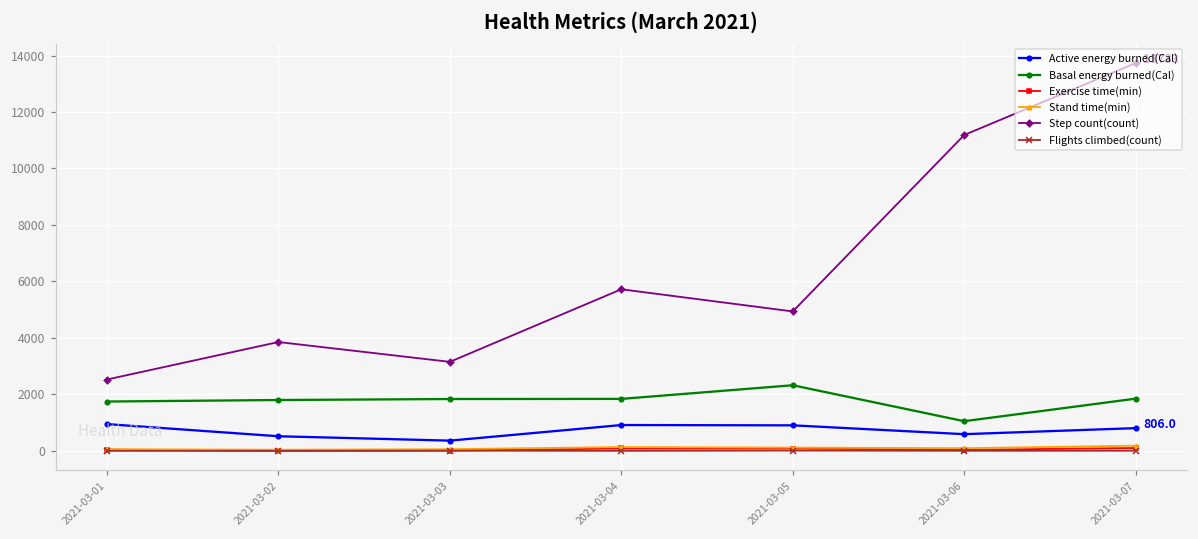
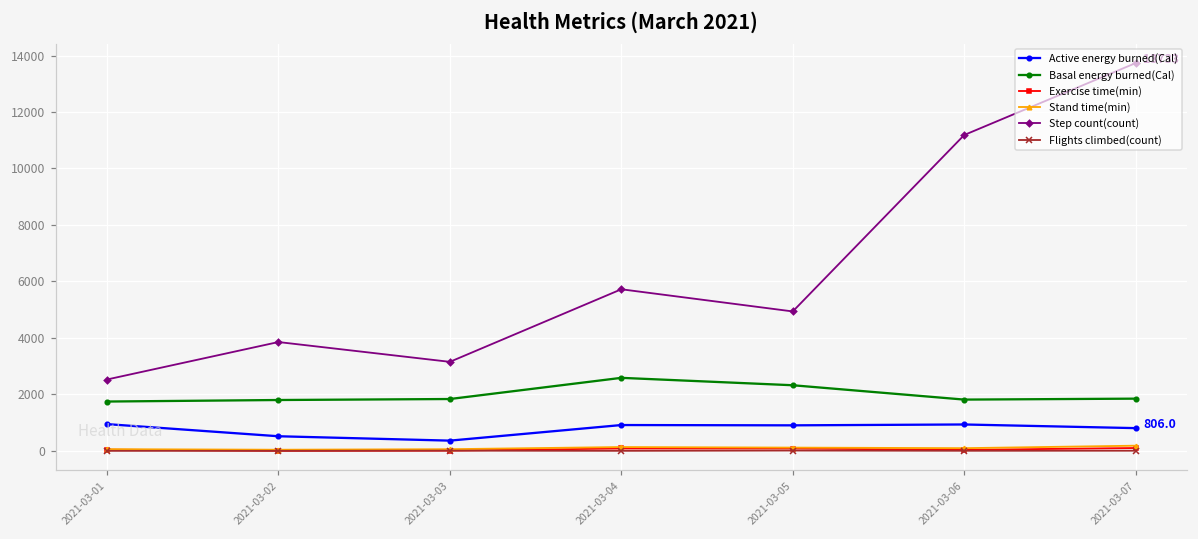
Basal energy burned(Cal), 2021-03-04: 1800 -> 2600
Active energy burned(Cal), 2021-03-06: 600 -> 900
Basal energy burned(Cal), 2021-03-06: 1100 -> 1800
